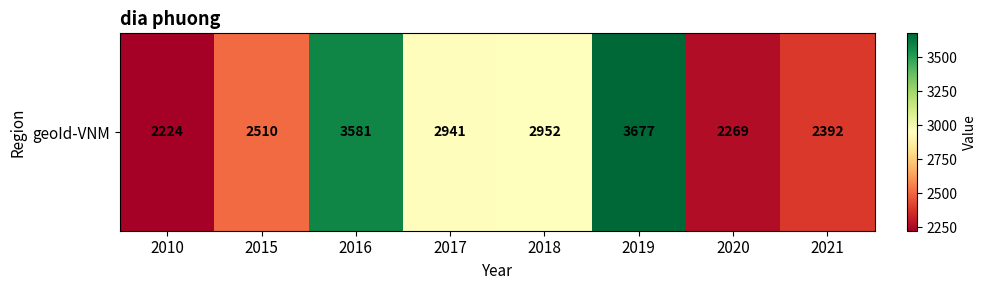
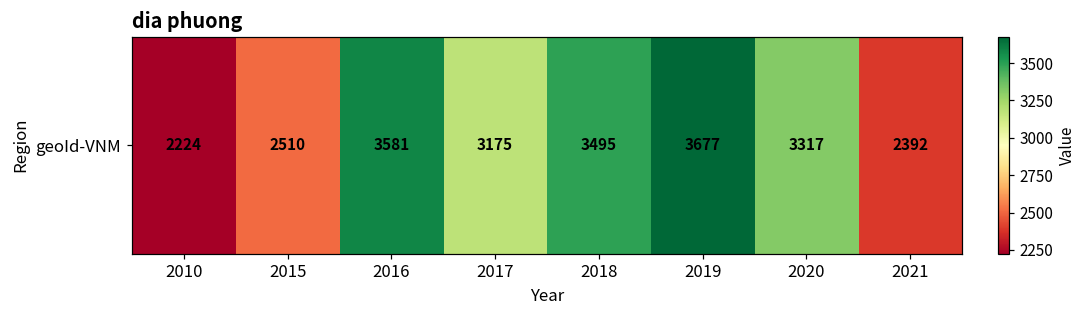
geoId-VNM, 2017: 2941 -> 3175
geoId-VNM, 2018: 2952 -> 3495
geoId-VNM, 2020: 2269 -> 3317
